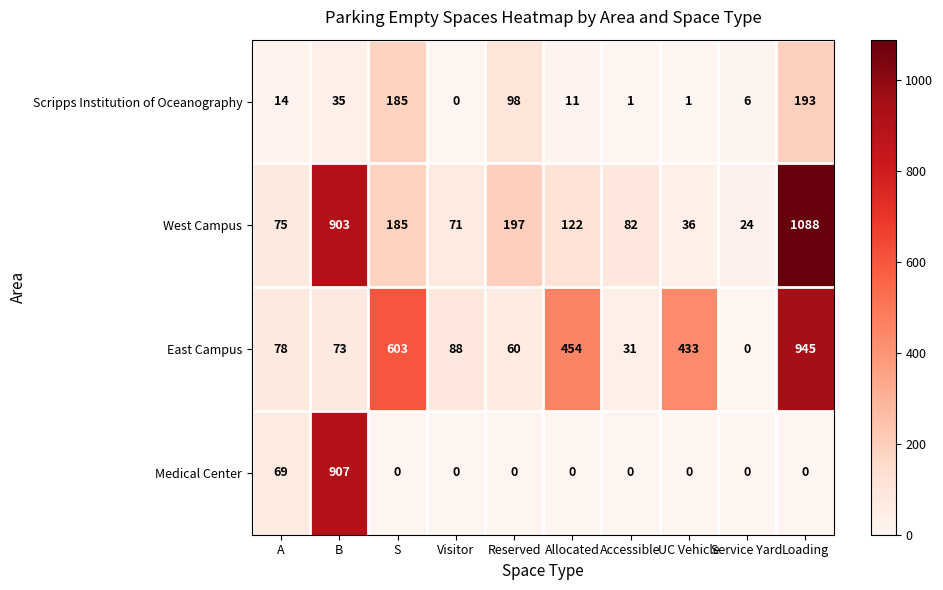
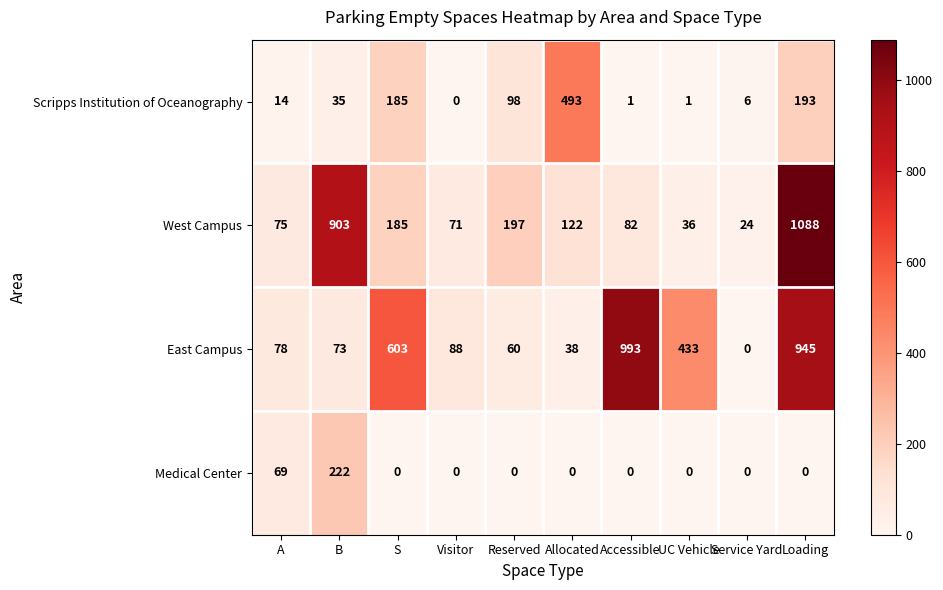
Scripps Institution of Oceanography, Allocated: 11 -> 493
East Campus, Allocated: 454 -> 38
East Campus, Accessible: 31 -> 993
Medical Center, B: 907 -> 222
